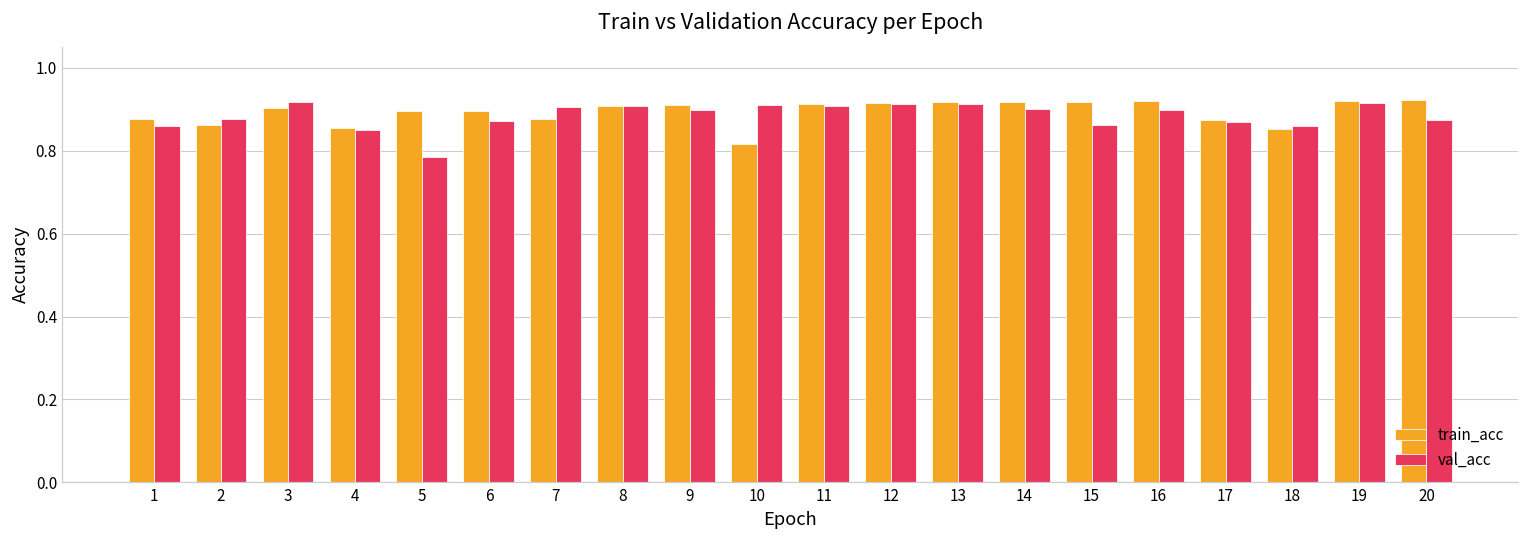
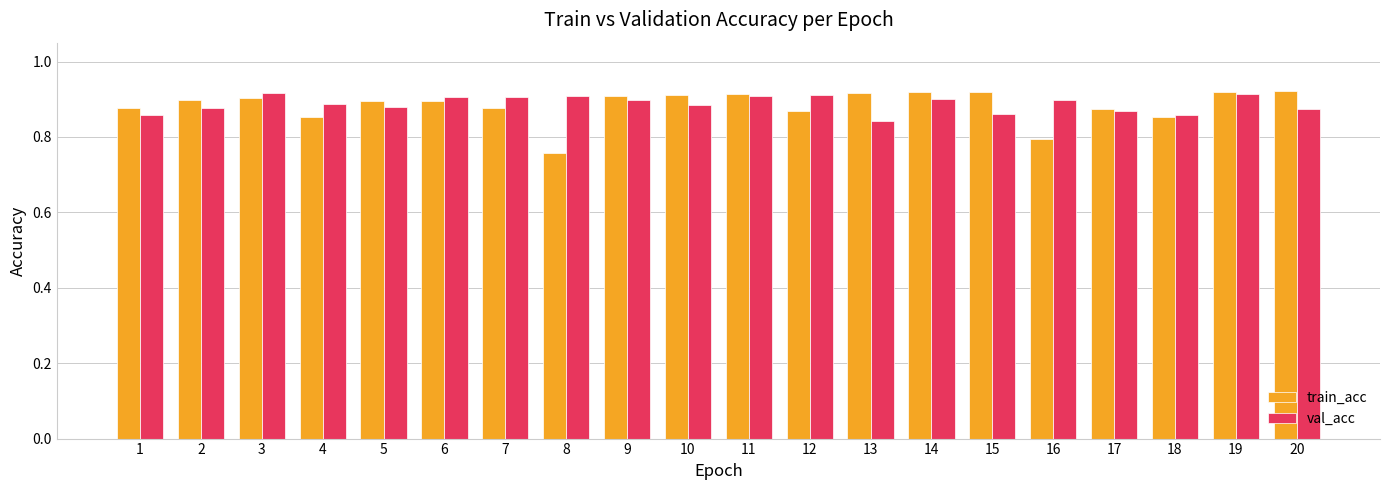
train_acc, 2: 0.86 -> 0.90
val_acc, 4: 0.85 -> 0.89
val_acc, 5: 0.79 -> 0.88
val_acc, 6: 0.87 -> 0.90
train_acc, 8: 0.91 -> 0.76
train_acc, 10: 0.82 -> 0.91
val_acc, 10: 0.91 -> 0.88
train_acc, 12: 0.91 -> 0.87
val_acc, 13: 0.91 -> 0.84
train_acc, 16: 0.92 -> 0.79
